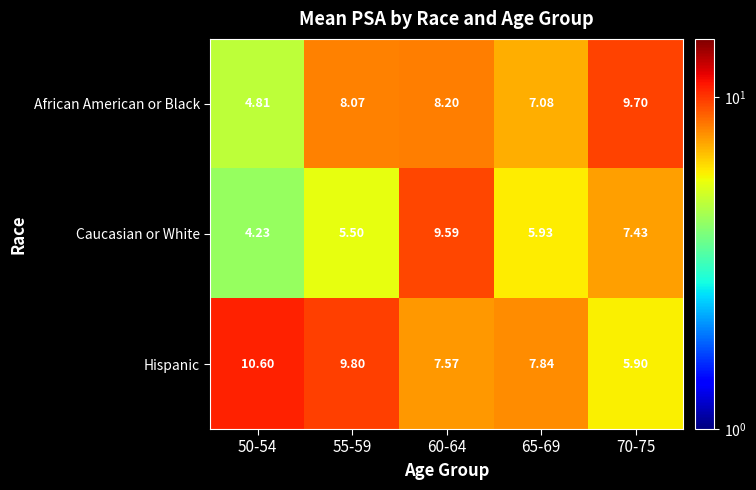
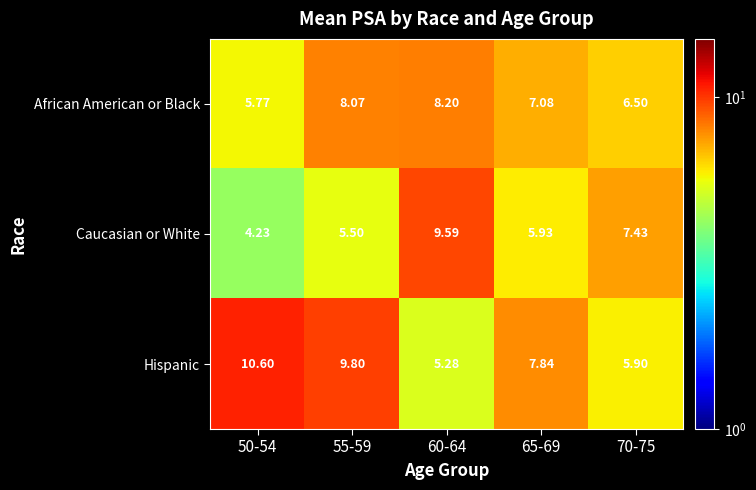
African American or Black, 50-54: 4.81 -> 5.77
African American or Black, 70-75: 9.70 -> 6.50
Hispanic, 60-64: 7.57 -> 5.28
